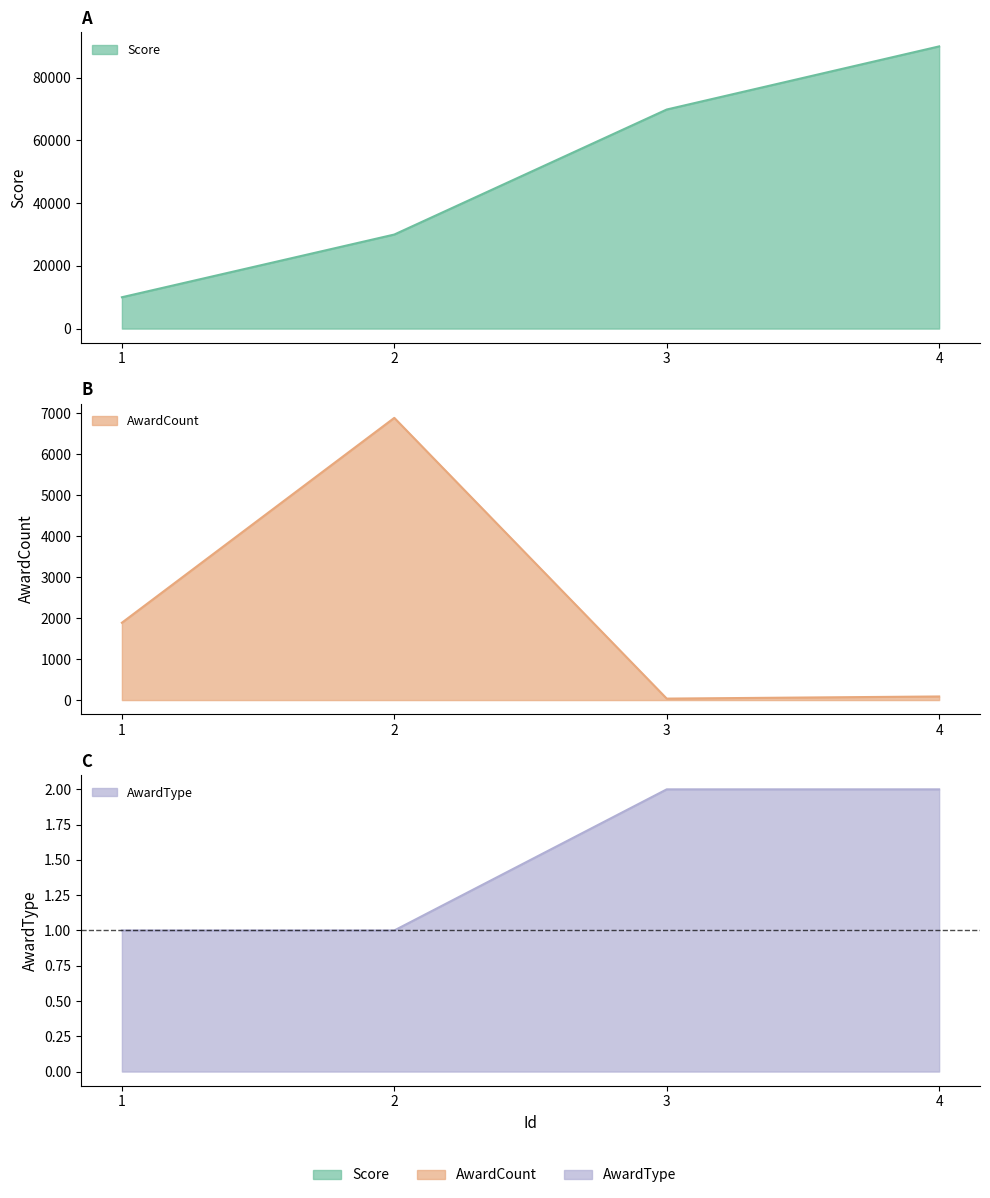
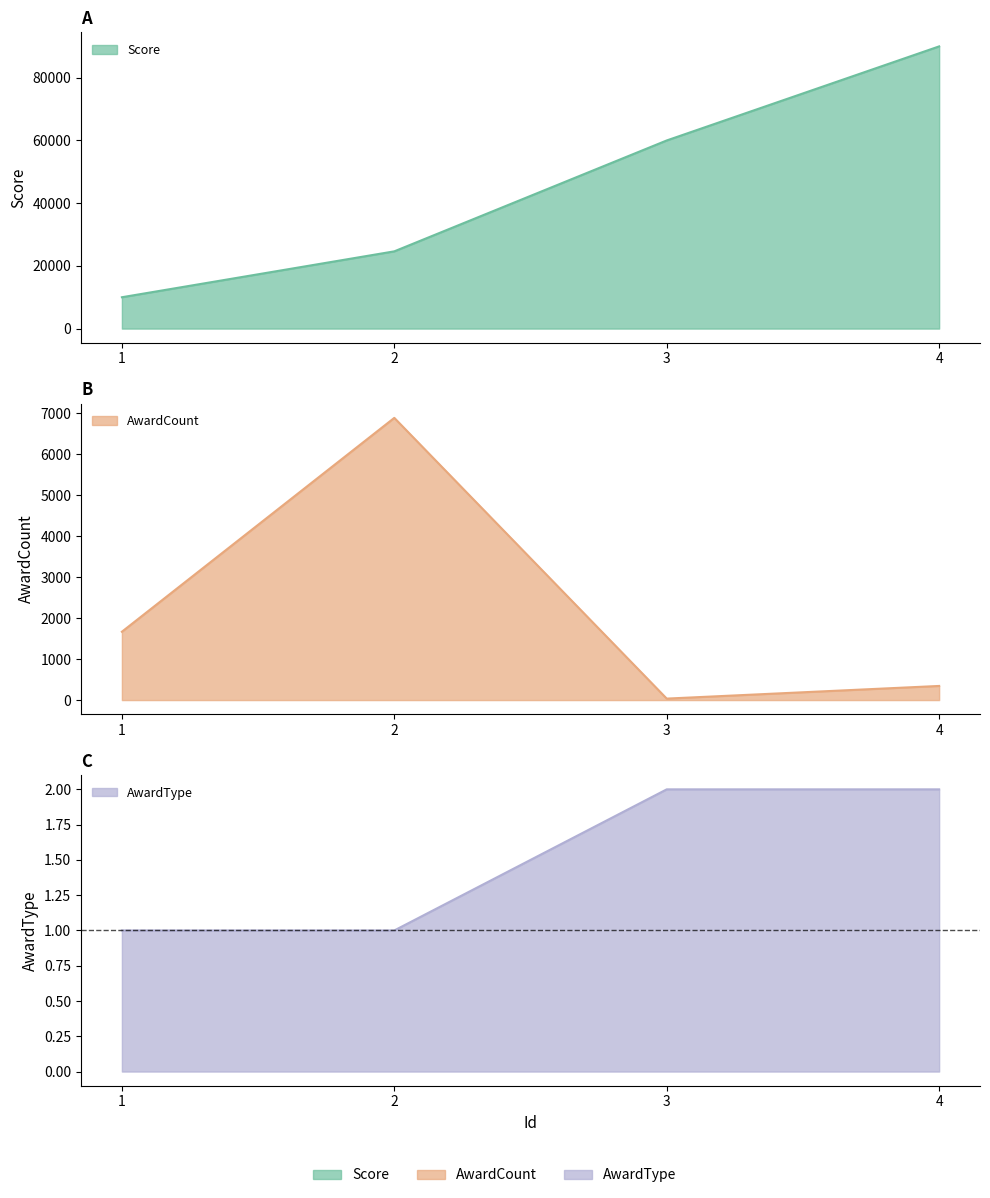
A, 2: 30000 -> 25000
A, 3: 70000 -> 60000
B, 1: 1900 -> 1700
B, 4: 100 -> 300
